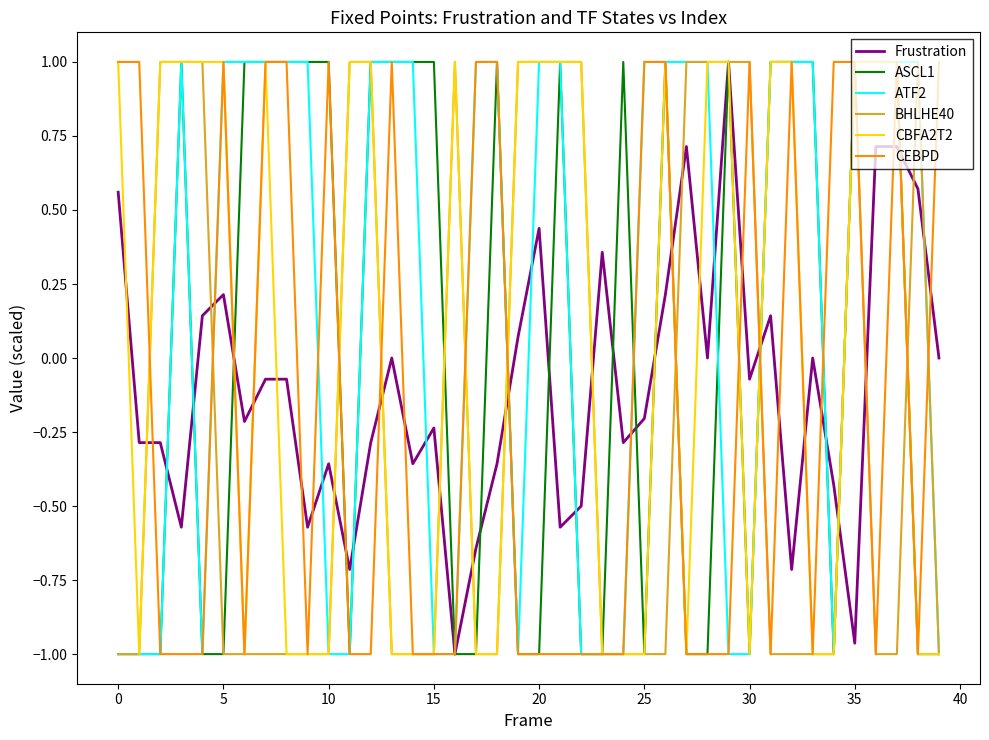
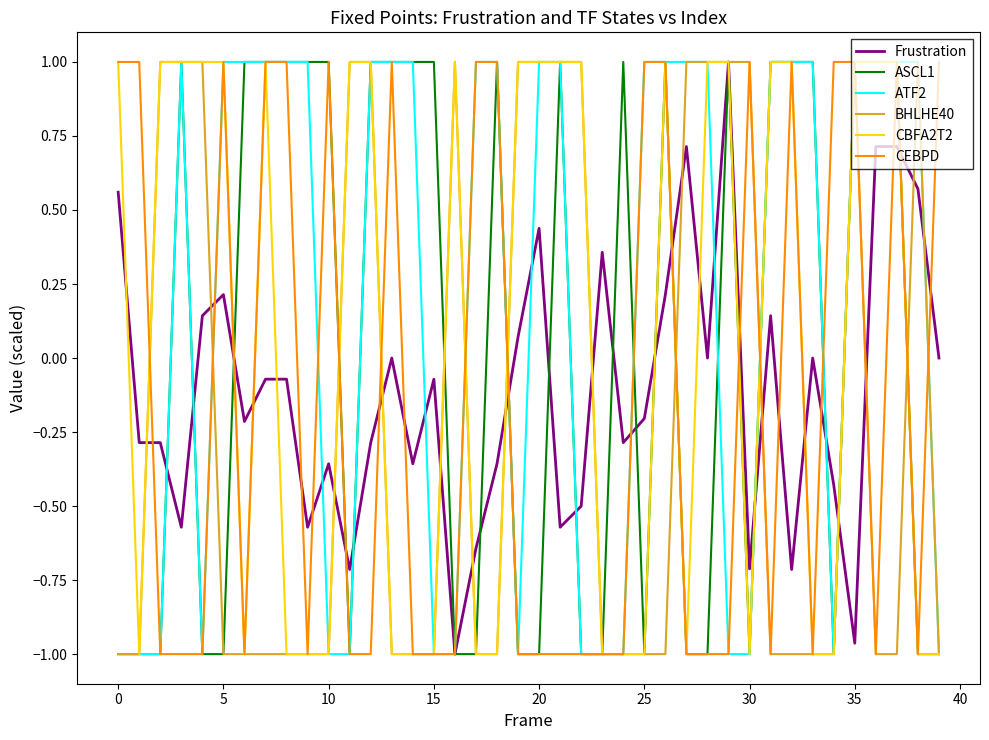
Frustration, 15: -0.24 -> -0.07
Frustration, 30: -0.07 -> -0.71
